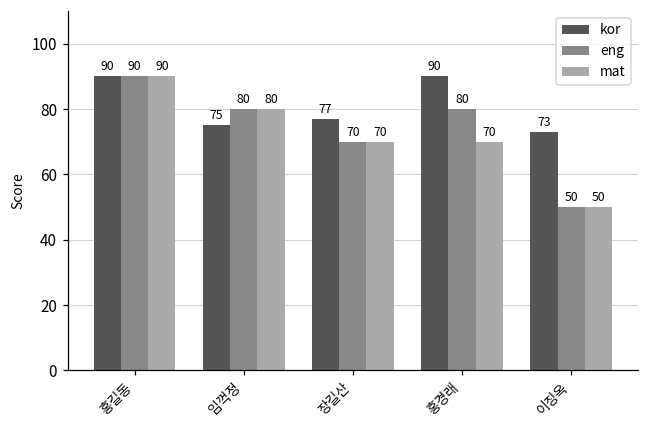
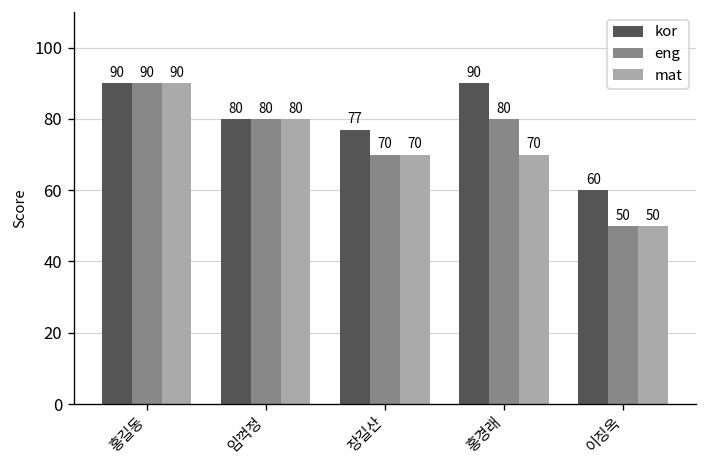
kor, 임꺽정: 75 -> 80
kor, 이징옥: 73 -> 60
